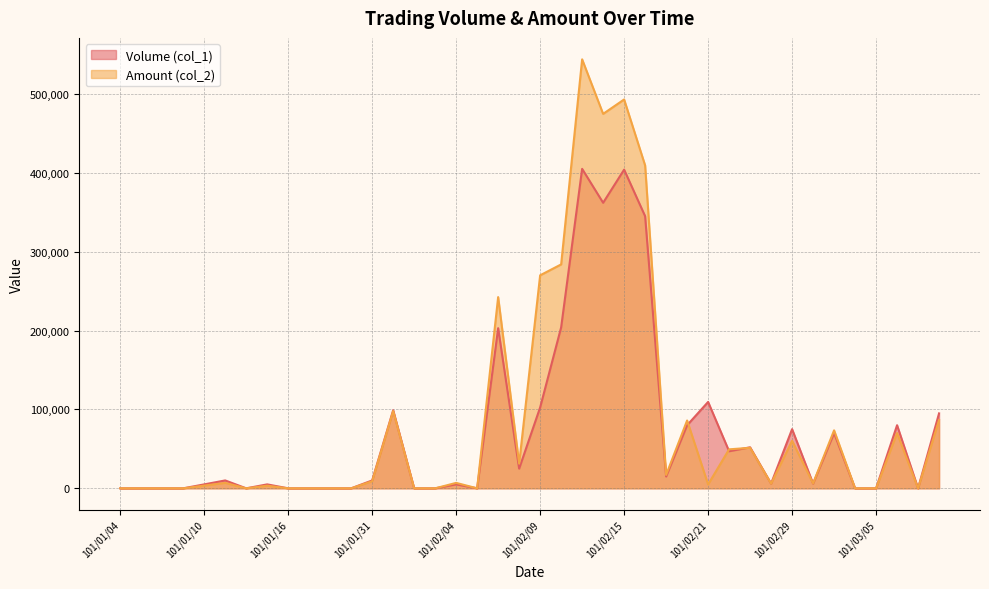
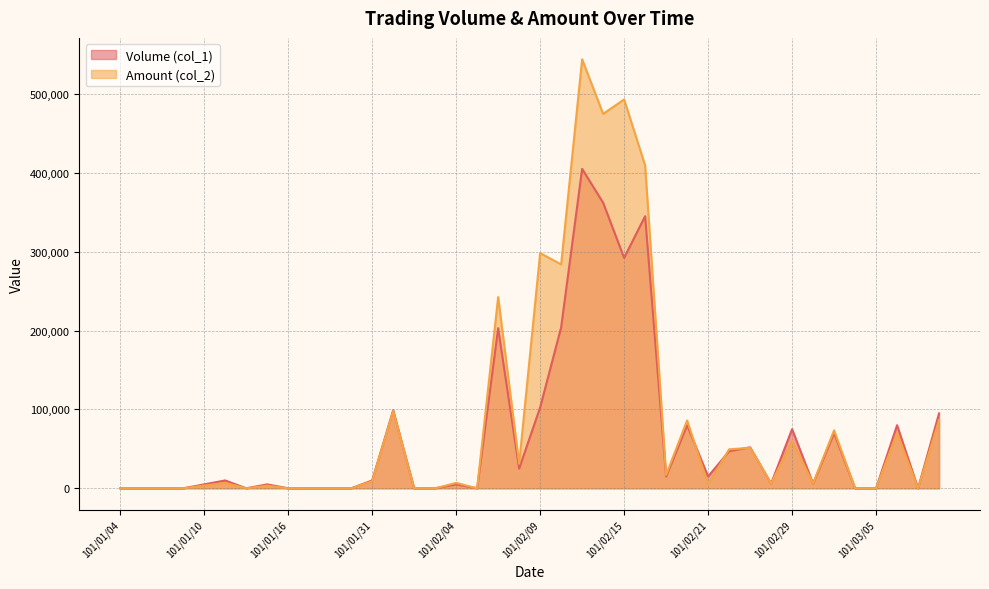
Amount (col_2), 101/02/09: 270,000 -> 300,000
Volume (col_1), 101/02/15: 400,000 -> 290,000
Volume (col_1), 101/02/21: 110,000 -> 20,000
